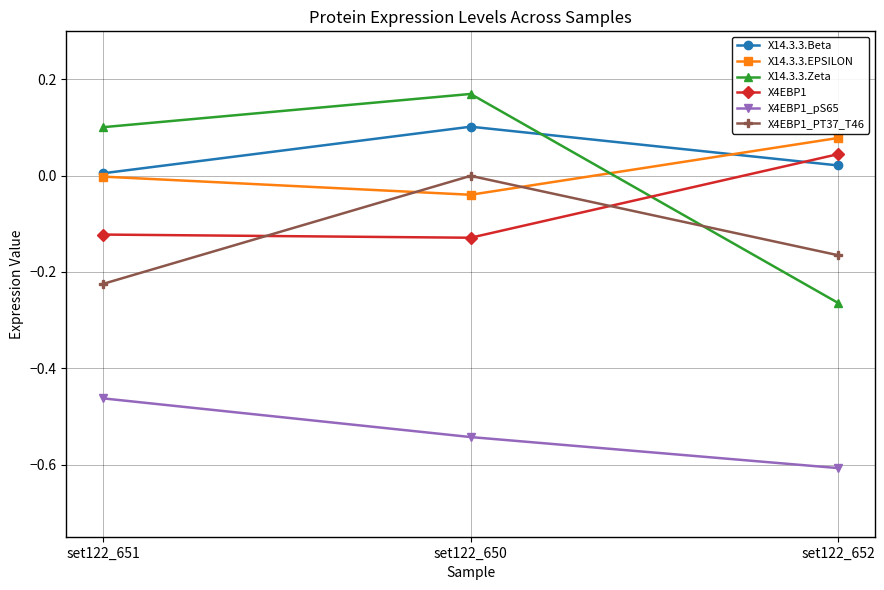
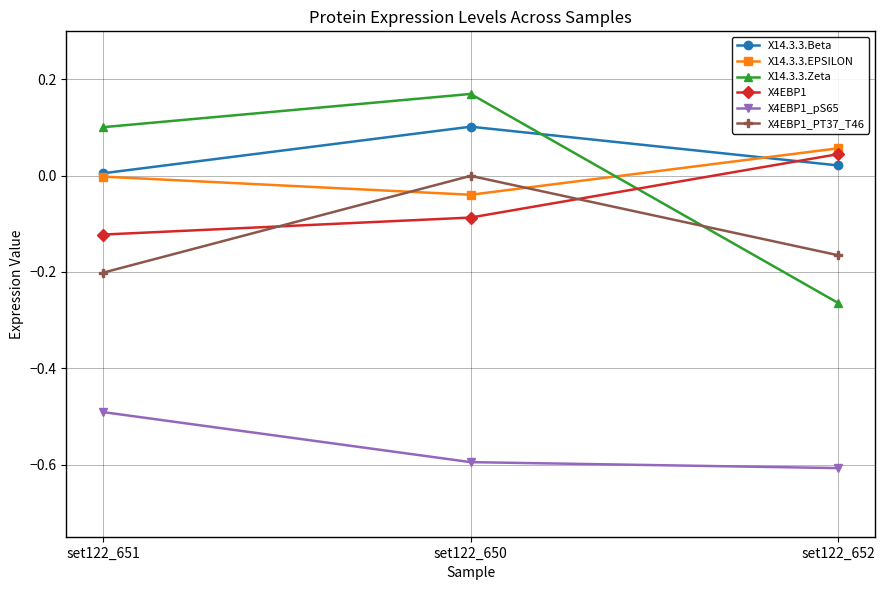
X4EBP1_pS65, set122_651: -0.46 -> -0.49
X4EBP1_PT37_T46, set122_651: -0.22 -> -0.20
X4EBP1, set122_650: -0.13 -> -0.09
X4EBP1_pS65, set122_650: -0.54 -> -0.60
X14.3.3.EPSILON, set122_652: 0.08 -> 0.06
